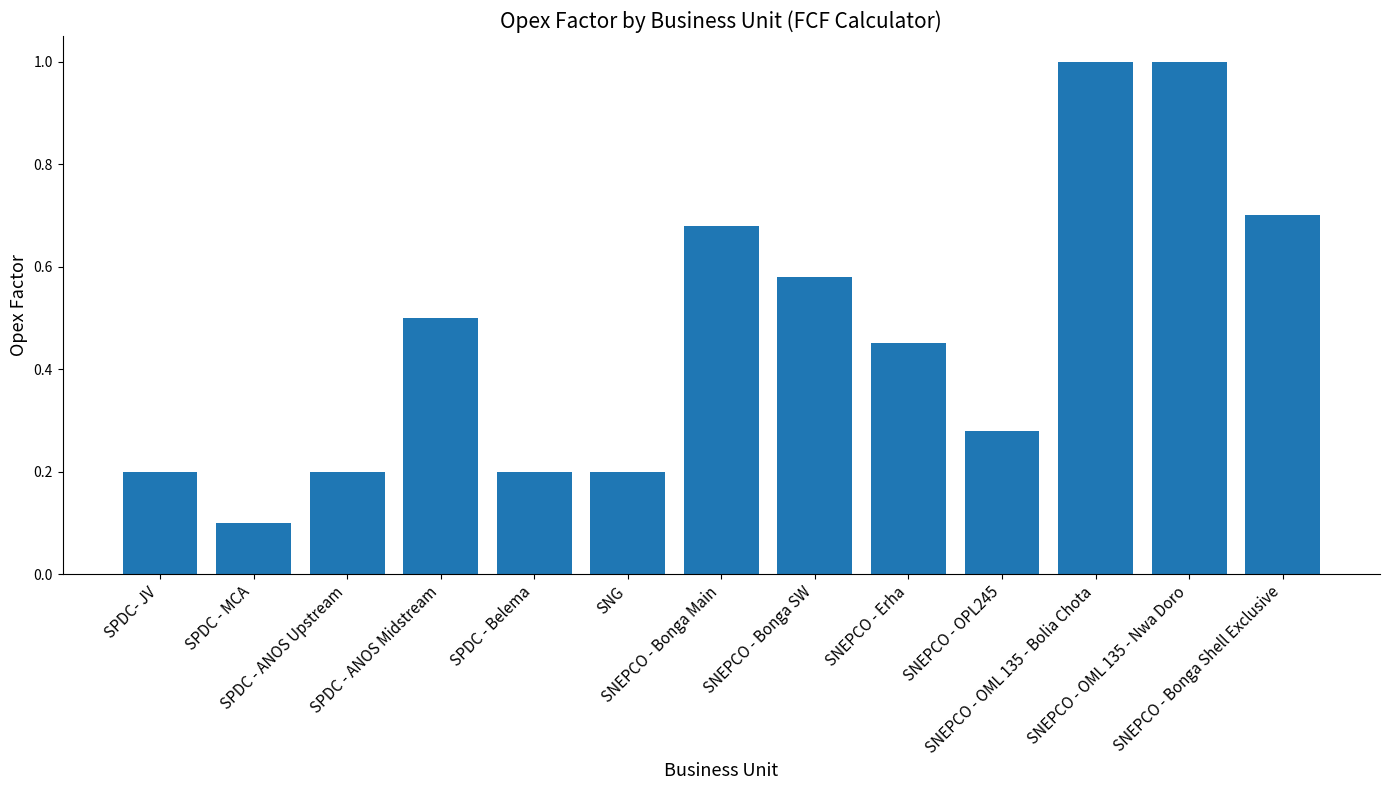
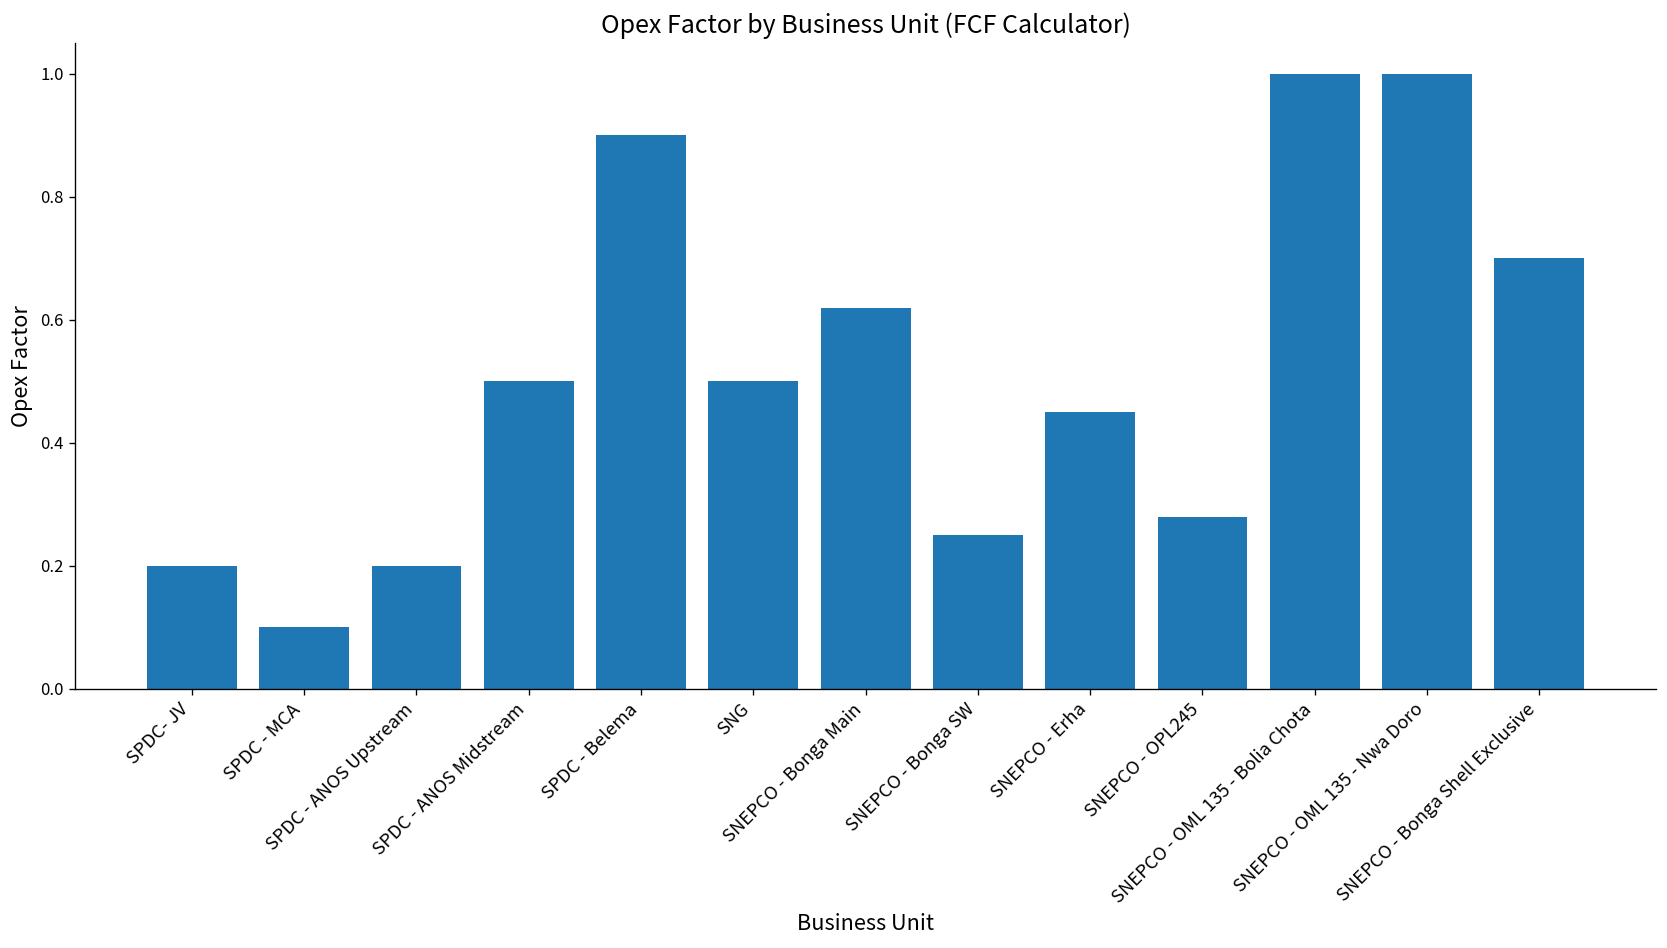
SPDC - Belema: 0.2 -> 0.9
SNG: 0.2 -> 0.5
SNEPCO - Bonga Main: 0.68 -> 0.62
SNEPCO - Bonga SW: 0.58 -> 0.25
